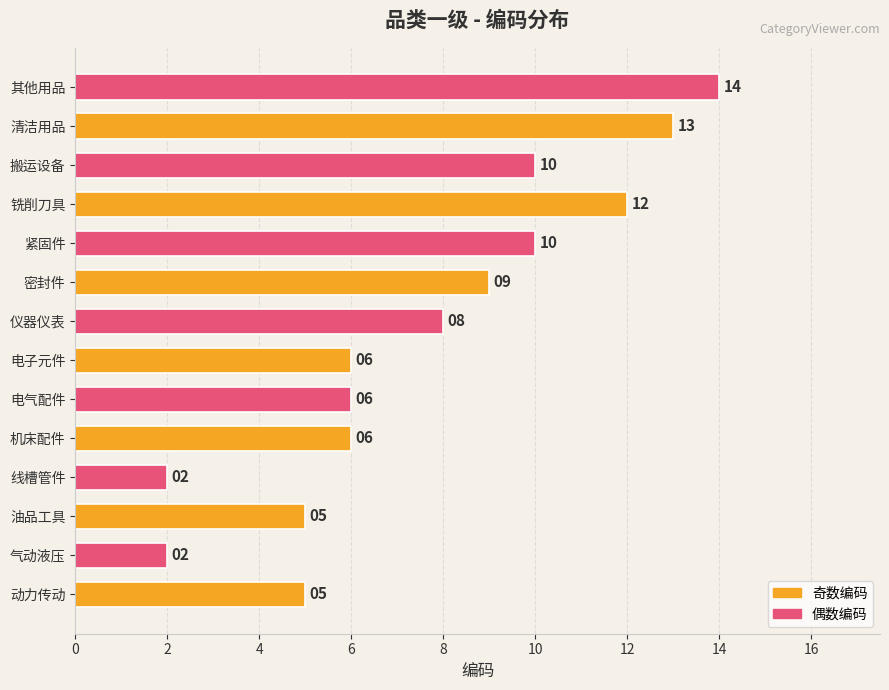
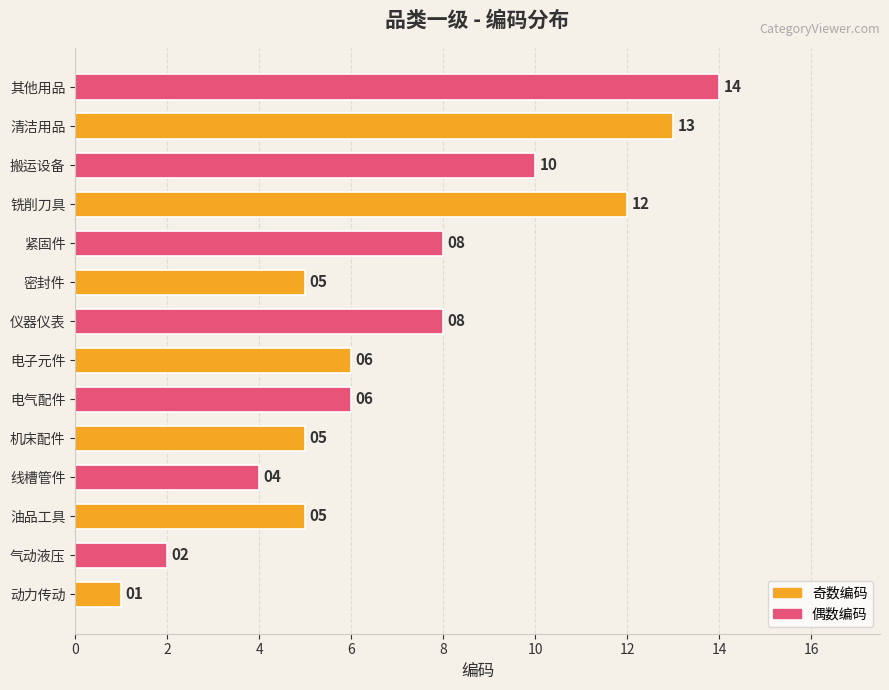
紧固件: 10 -> 08
密封件: 09 -> 05
机床配件: 06 -> 05
线槽管件: 02 -> 04
动力传动: 05 -> 01
